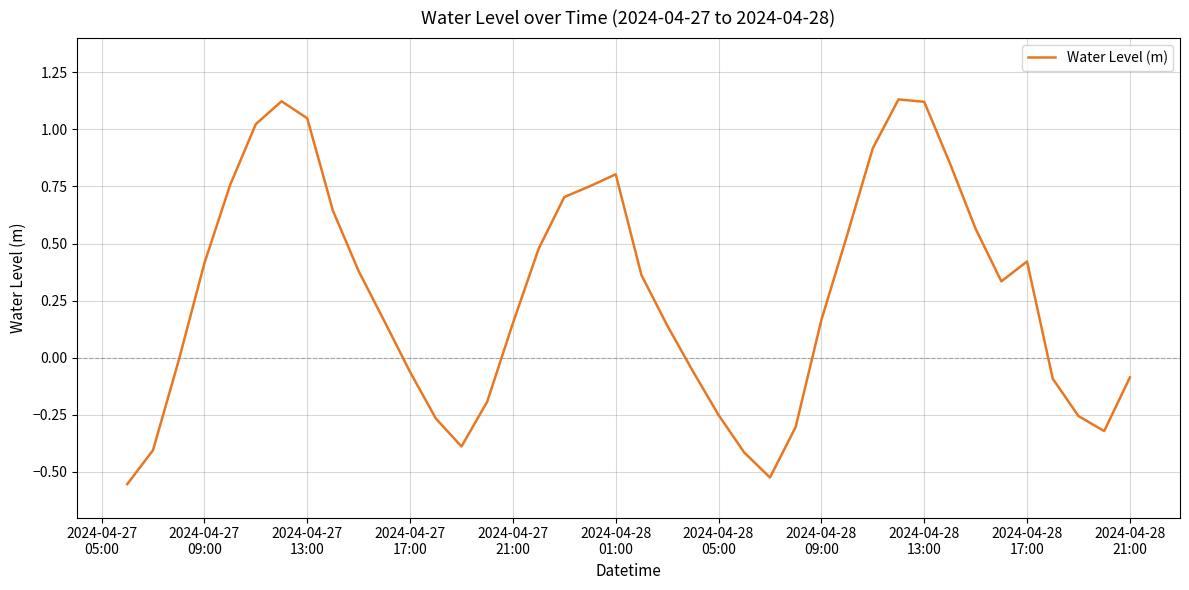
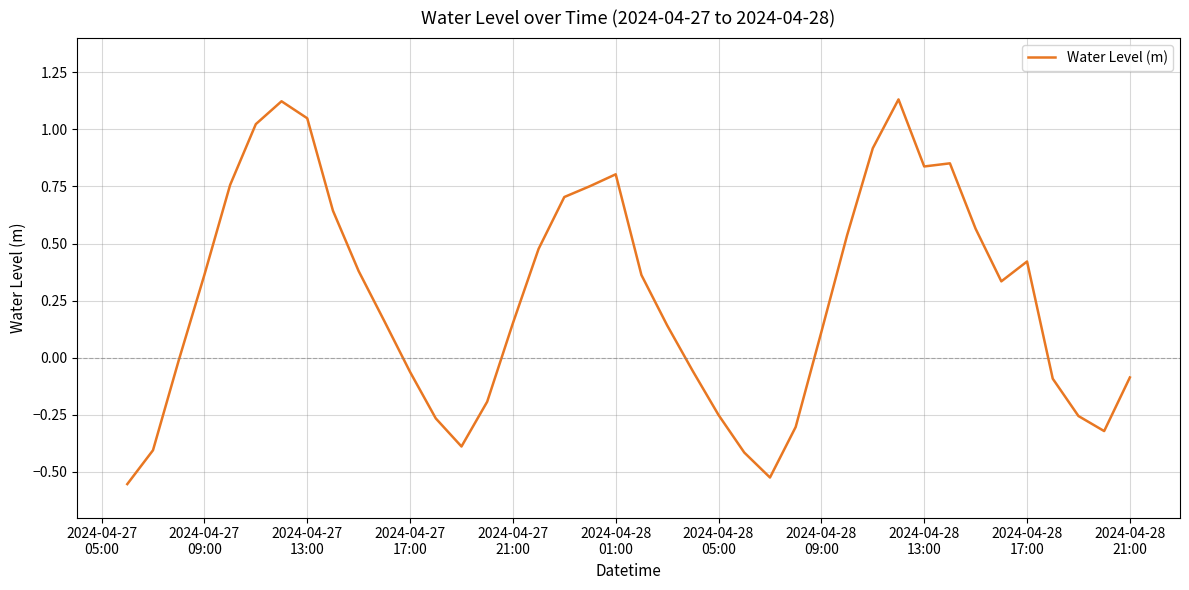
2024-04-27 09:00: 0.41 -> 0.36
2024-04-28 09:00: 0.17 -> 0.11
2024-04-28 13:00: 1.12 -> 0.84
